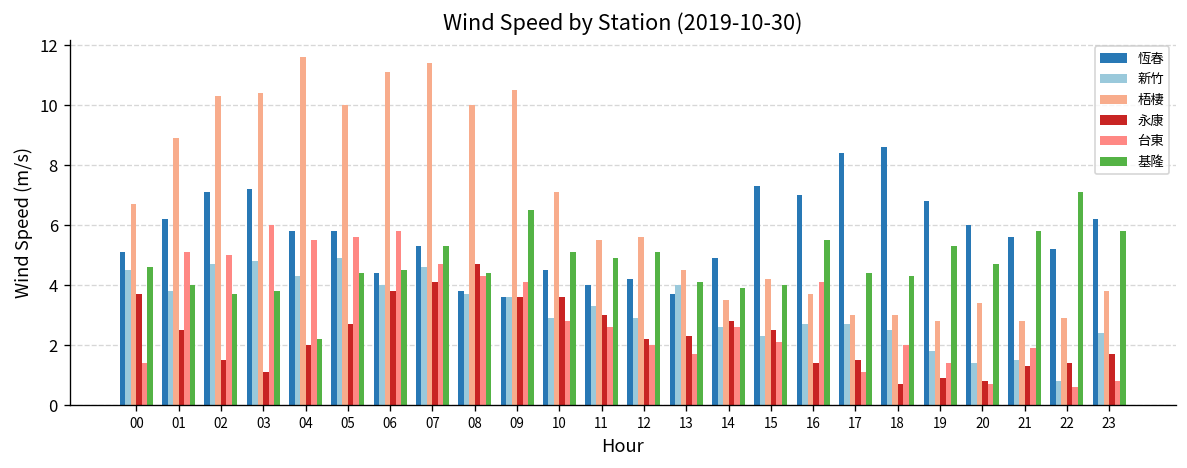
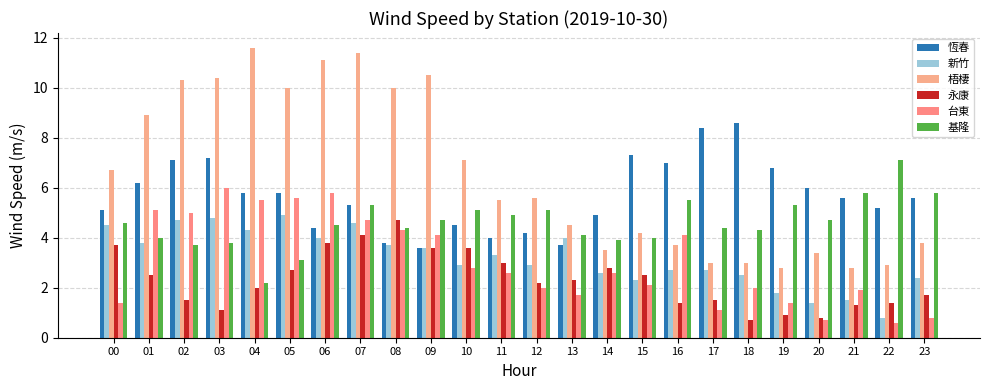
基隆, 05: 4.4 -> 3.1
基隆, 09: 6.5 -> 4.7
恆春, 23: 6.2 -> 5.6
